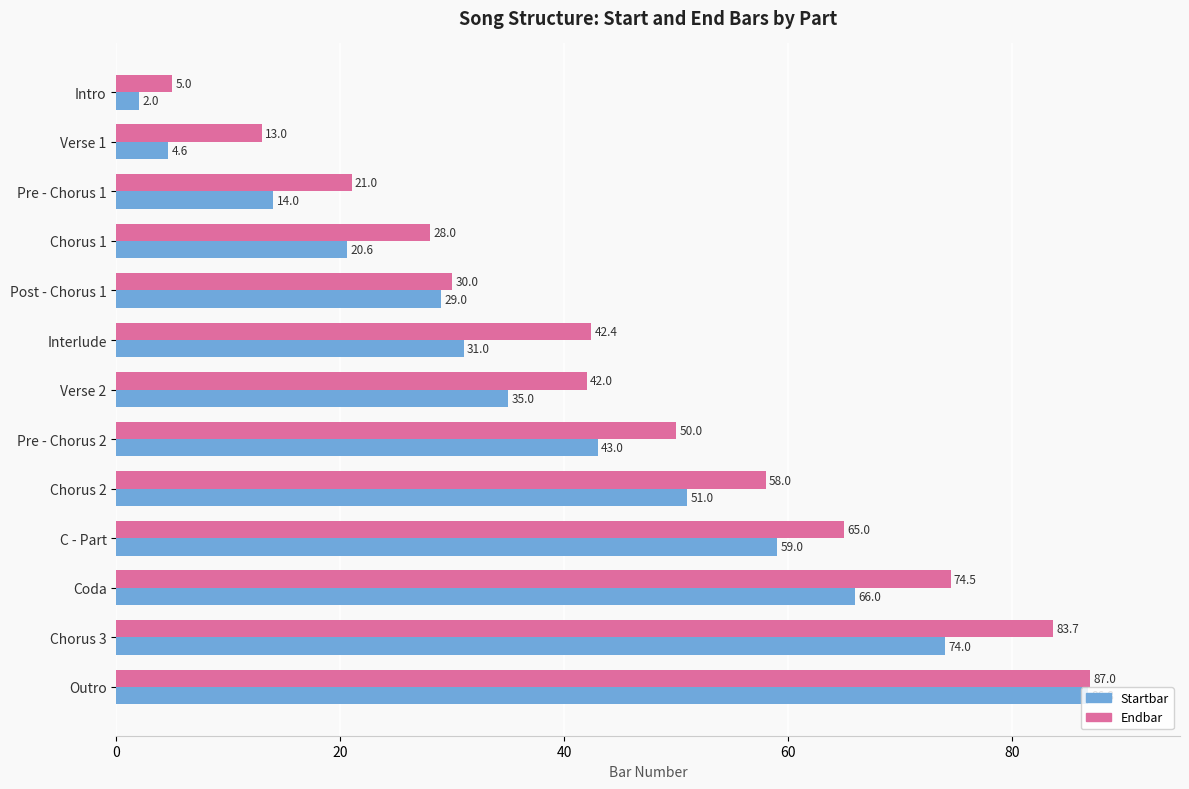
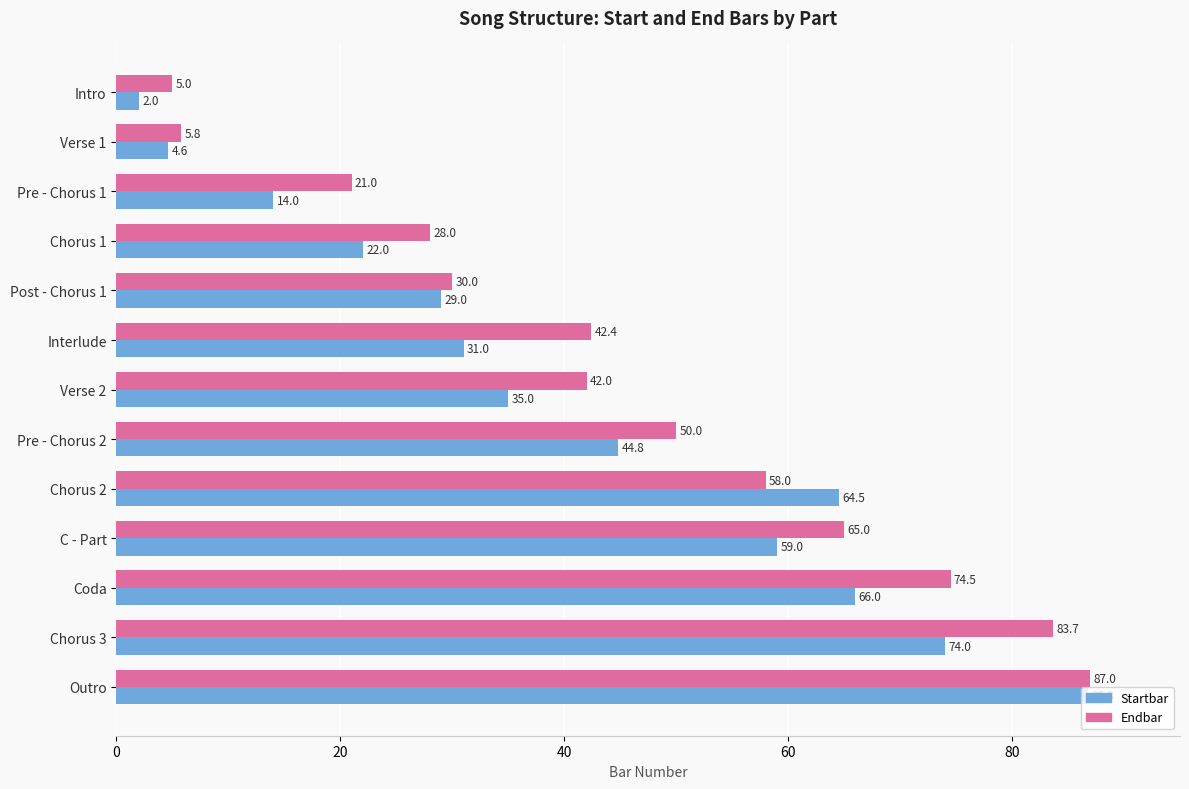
Endbar, Verse 1: 13.0 -> 5.8
Startbar, Chorus 1: 20.6 -> 22.0
Startbar, Pre - Chorus 2: 43.0 -> 44.8
Startbar, Chorus 2: 51.0 -> 64.5
